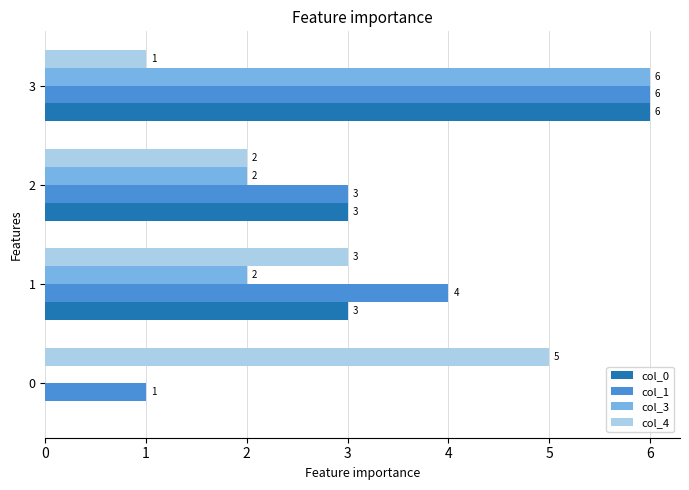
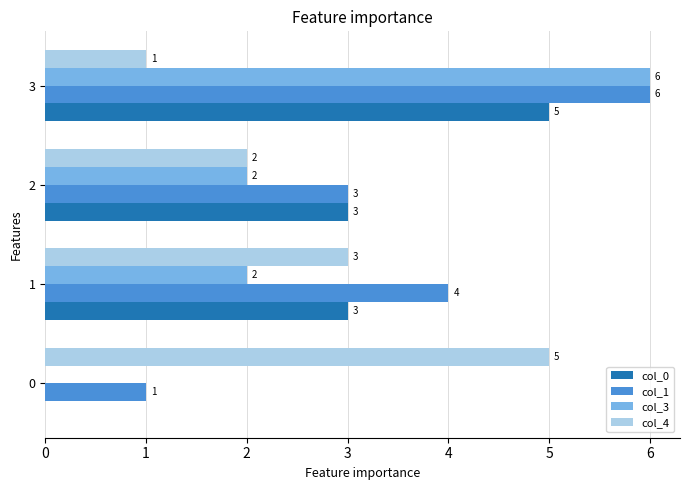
col_0, 3: 6 -> 5
